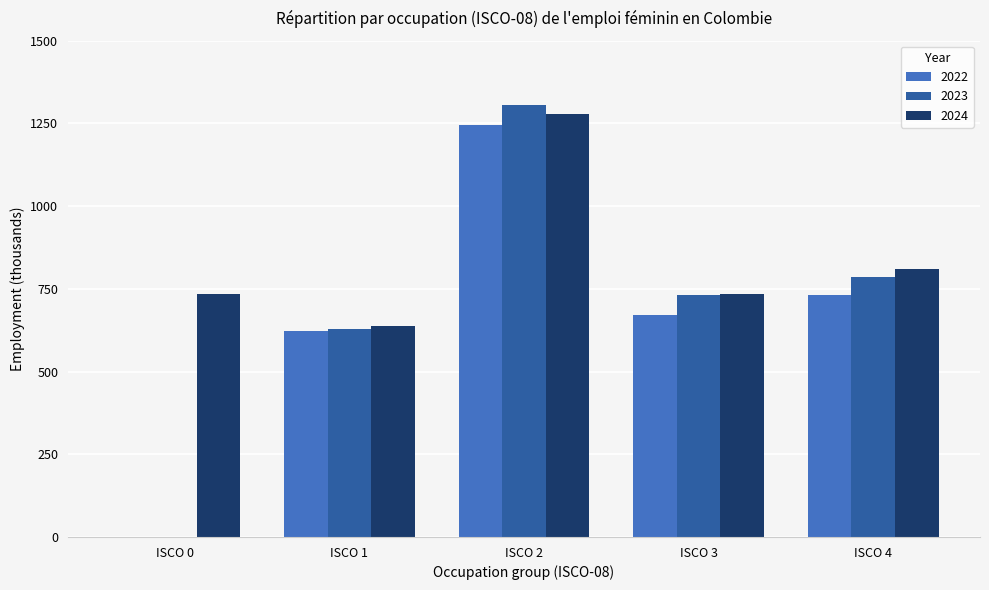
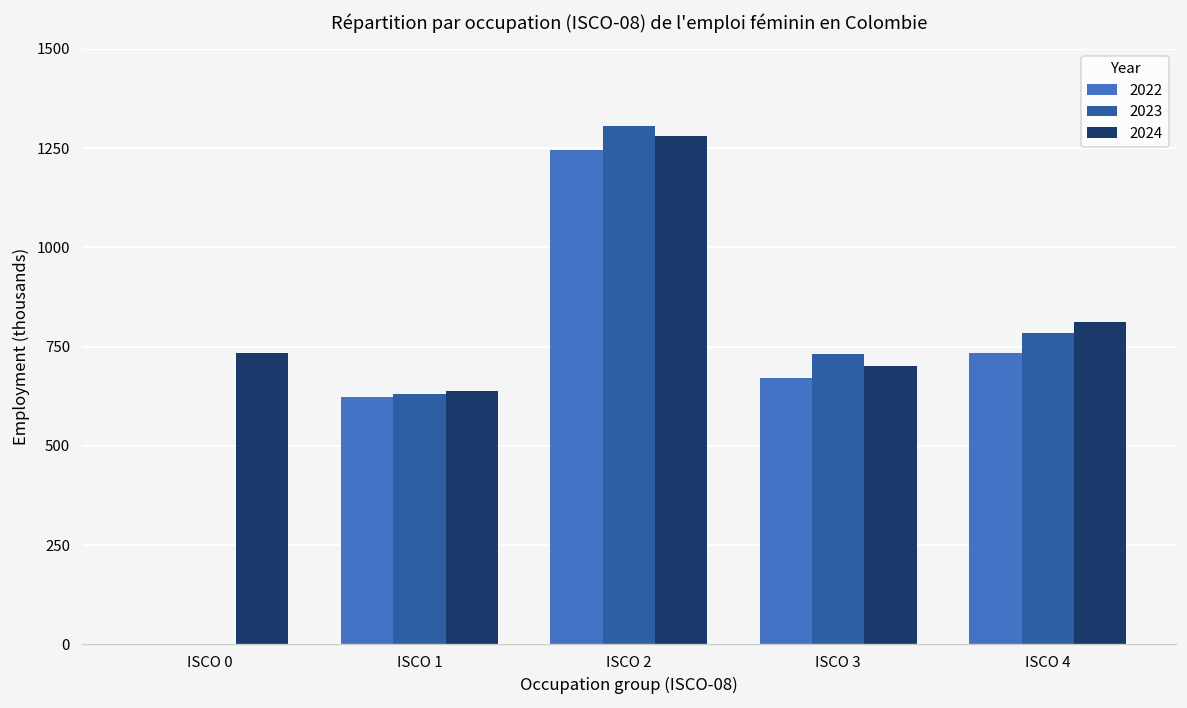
2024, ISCO 3: 740 -> 700
